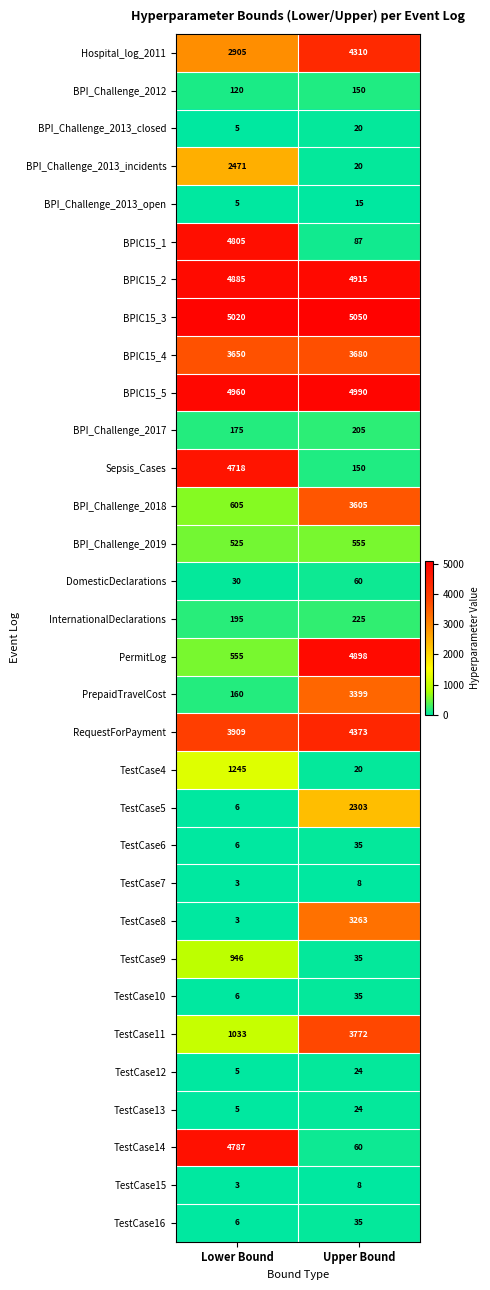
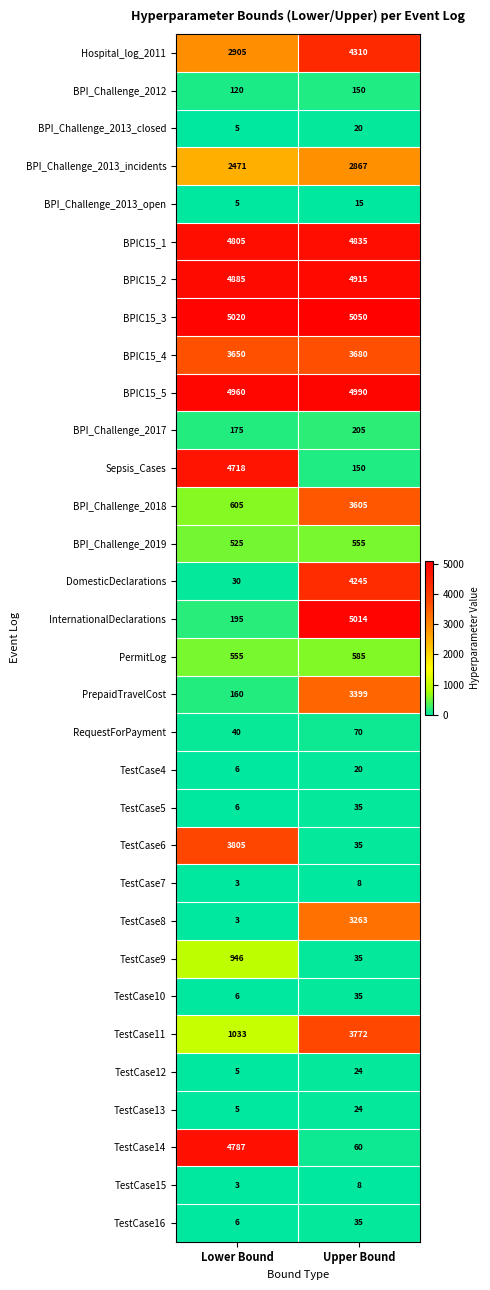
BPI_Challenge_2013_incidents, Upper Bound: 20 -> 2867
BPIC15_1, Upper Bound: 87 -> 4835
DomesticDeclarations, Upper Bound: 60 -> 4245
InternationalDeclarations, Upper Bound: 225 -> 5014
PermitLog, Upper Bound: 4898 -> 585
RequestForPayment, Lower Bound: 3909 -> 40
RequestForPayment, Upper Bound: 4373 -> 70
TestCase4, Lower Bound: 1245 -> 6
TestCase5, Upper Bound: 2303 -> 35
TestCase6, Lower Bound: 6 -> 3805
